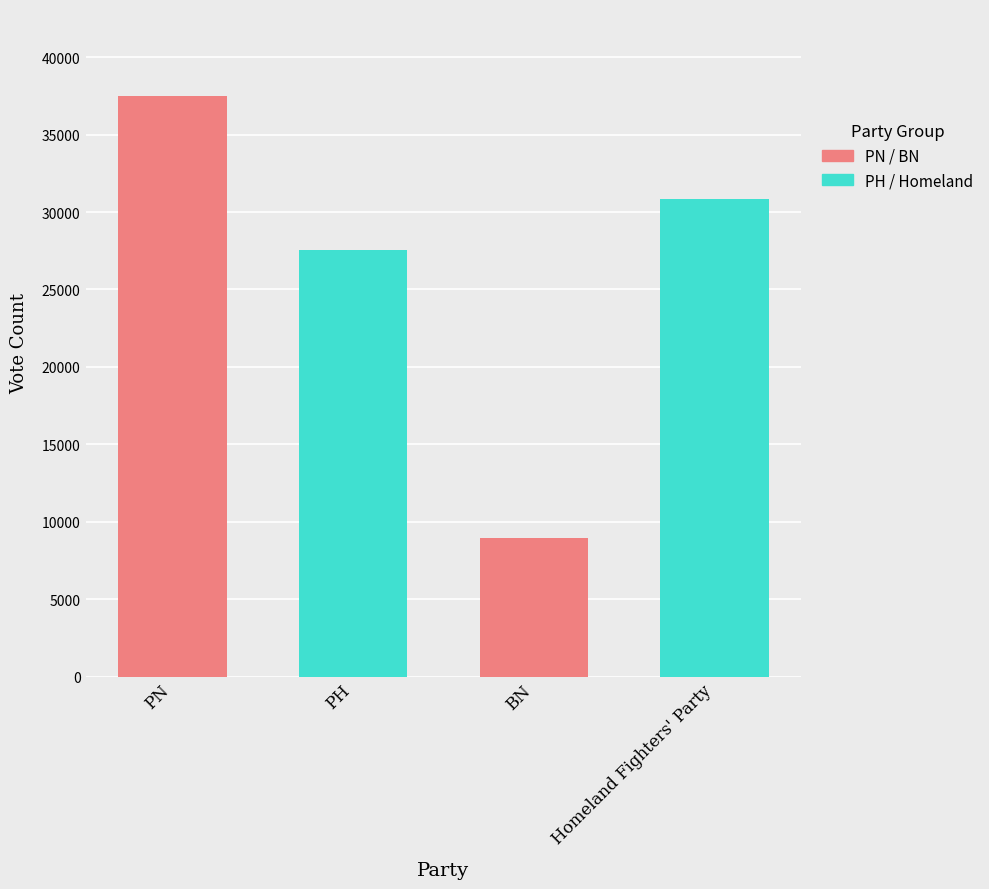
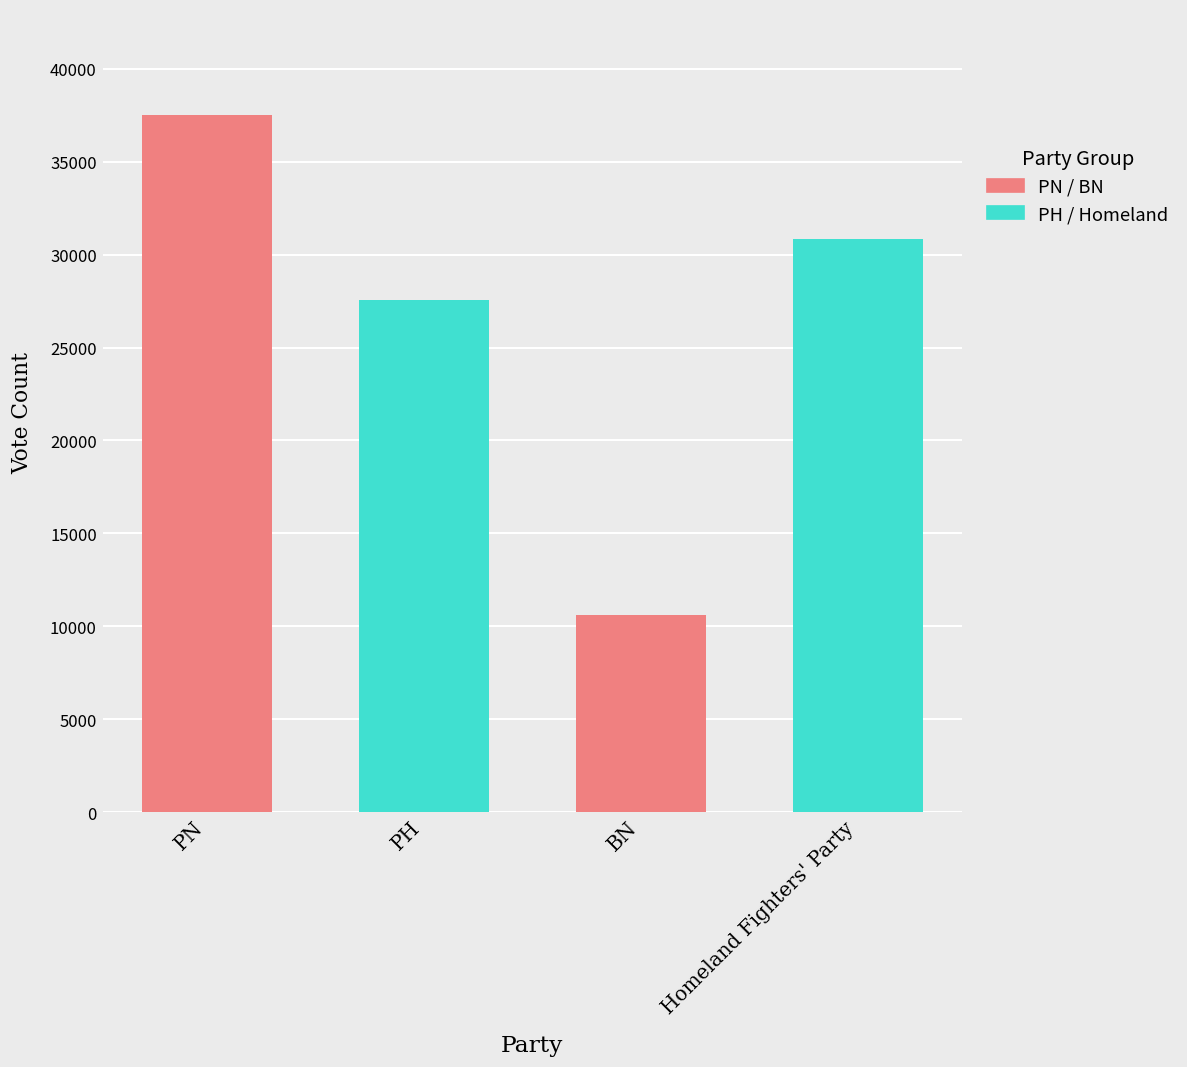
BN: 8900 -> 10600
